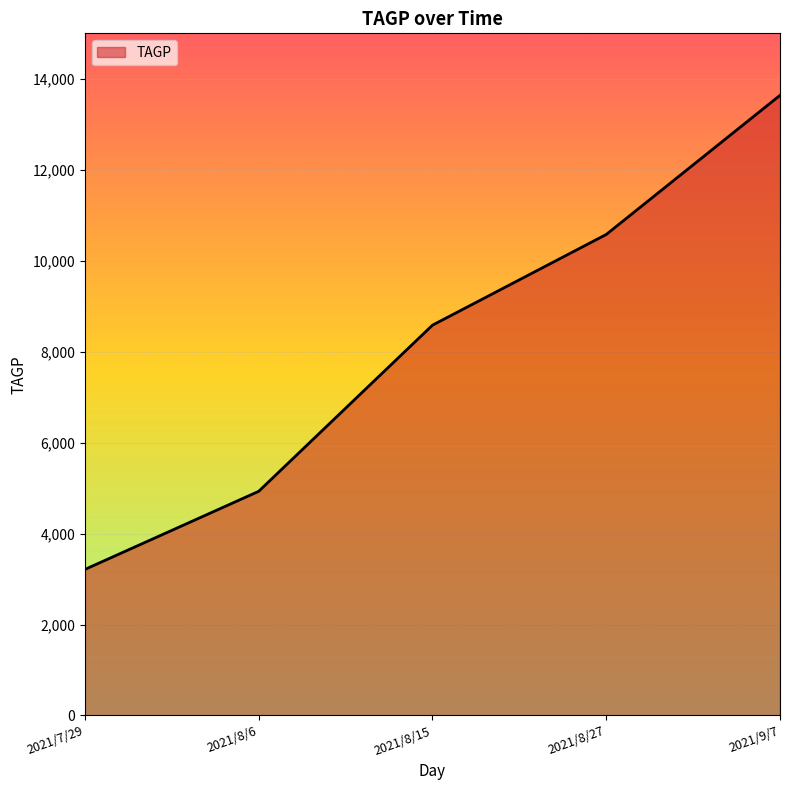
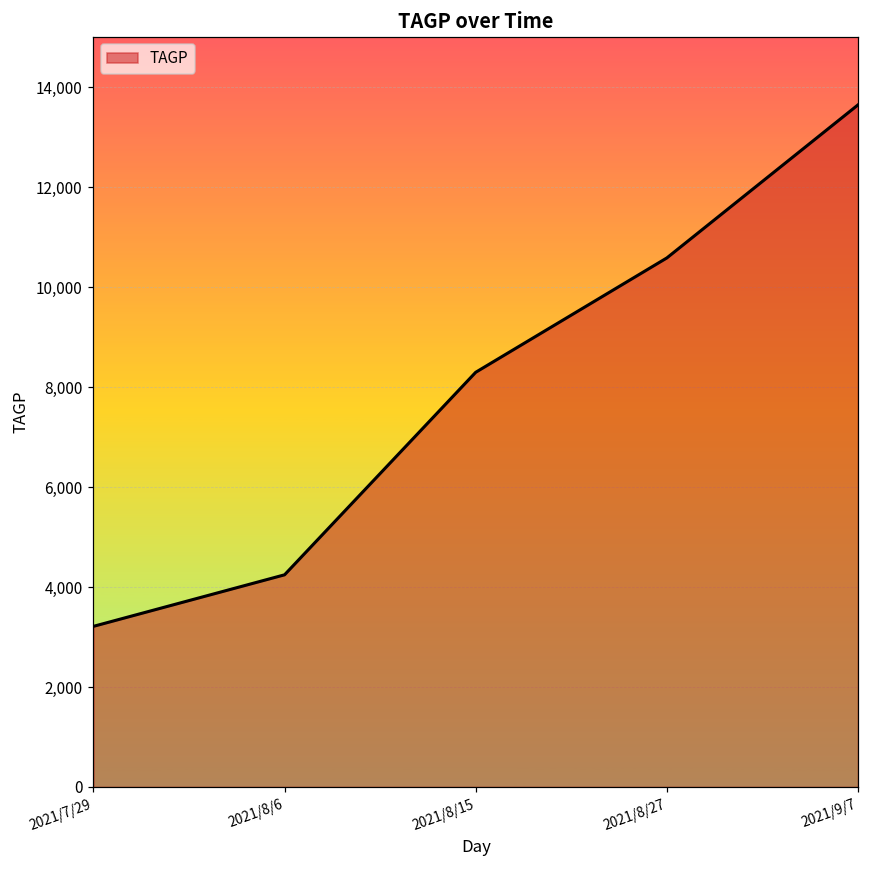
2021/8/6: 4,900 -> 4,200
2021/8/15: 8,600 -> 8,300
